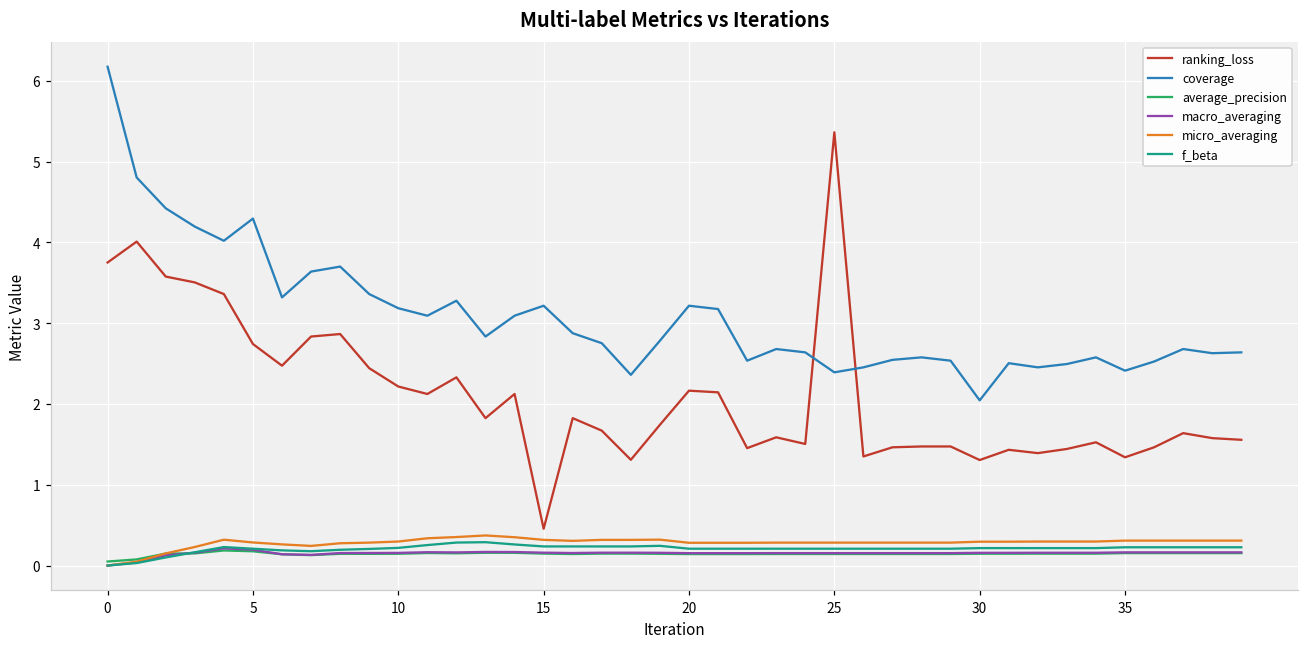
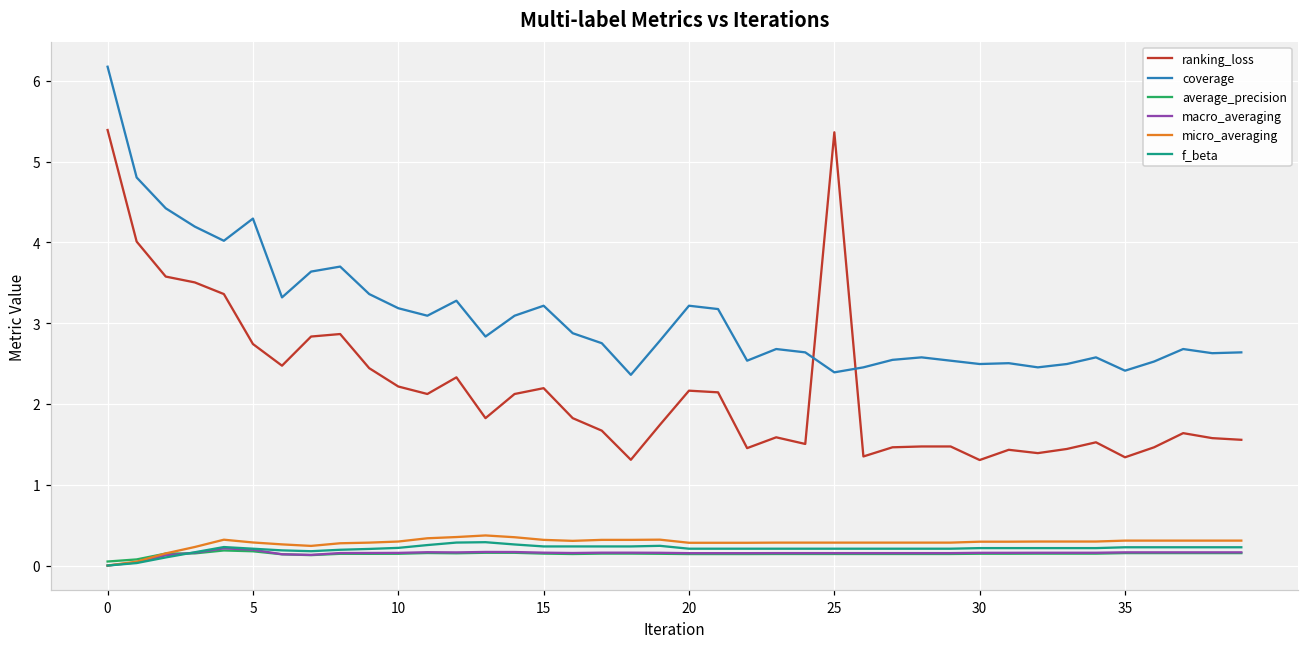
ranking_loss, 0: 3.8 -> 5.4
ranking_loss, 15: 0.5 -> 2.2
coverage, 30: 2.0 -> 2.5
